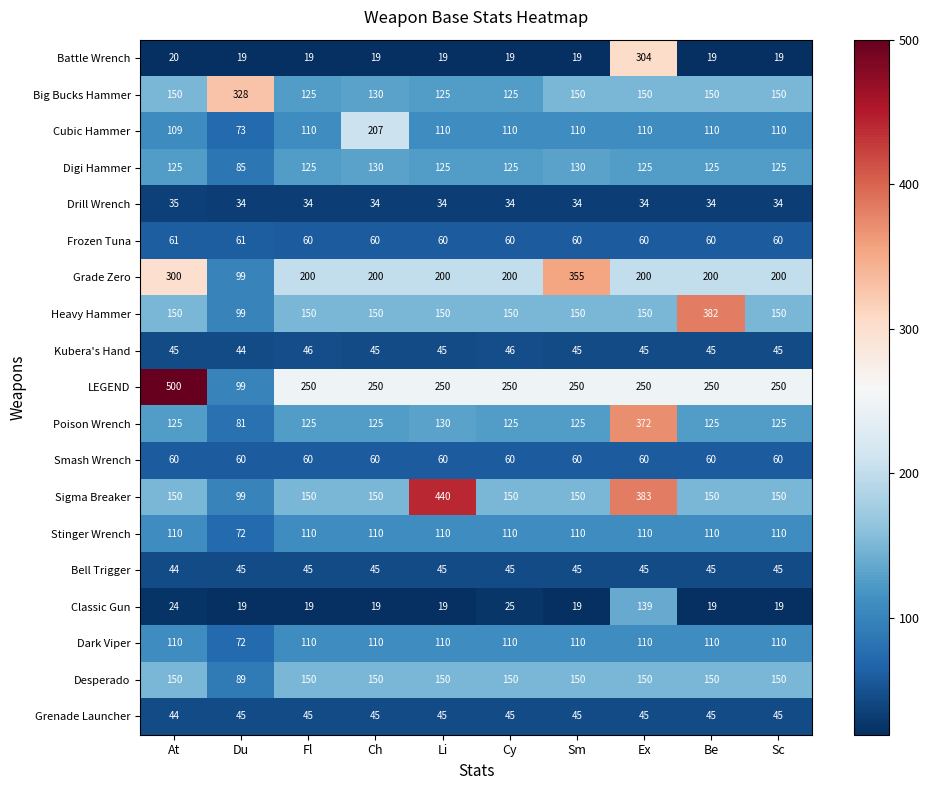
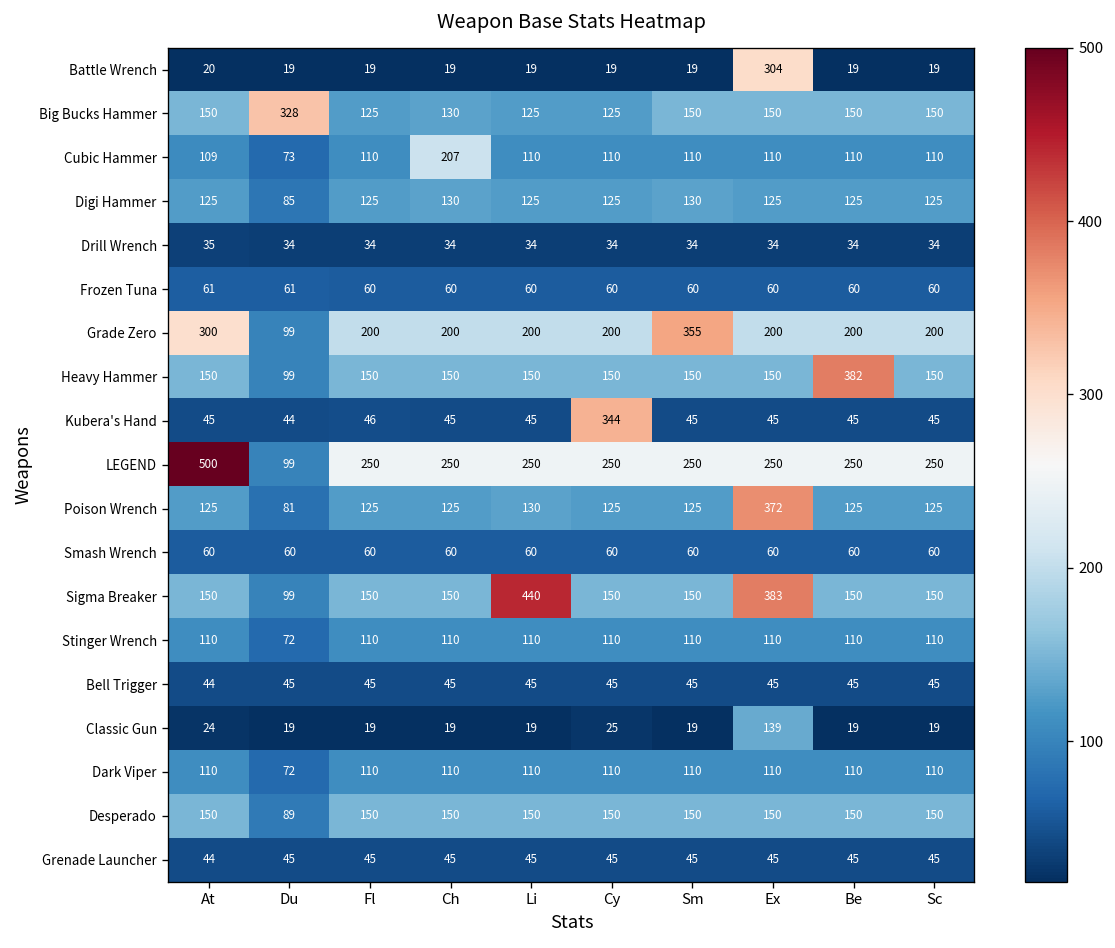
Kubera's Hand, Cy: 46 -> 344
